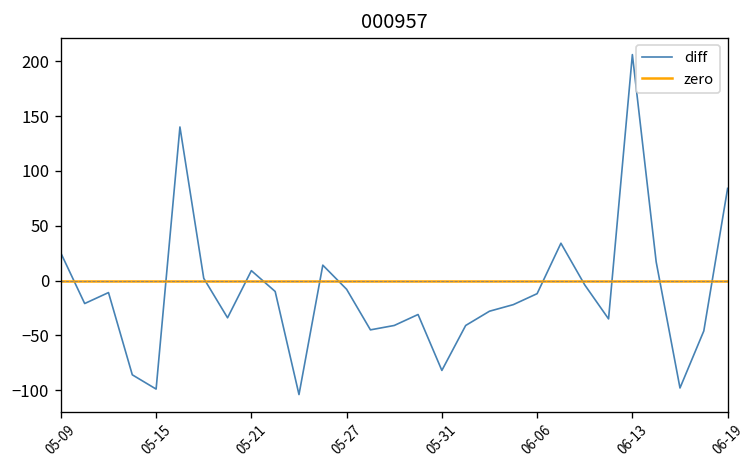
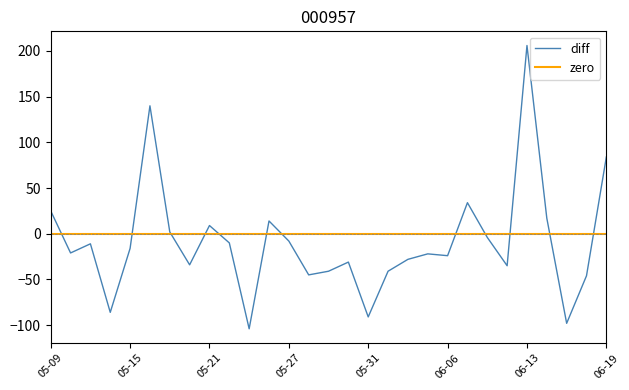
diff, 05-15: -100 -> -20
diff, 05-31: -80 -> -90
diff, 06-06: -10 -> -20
